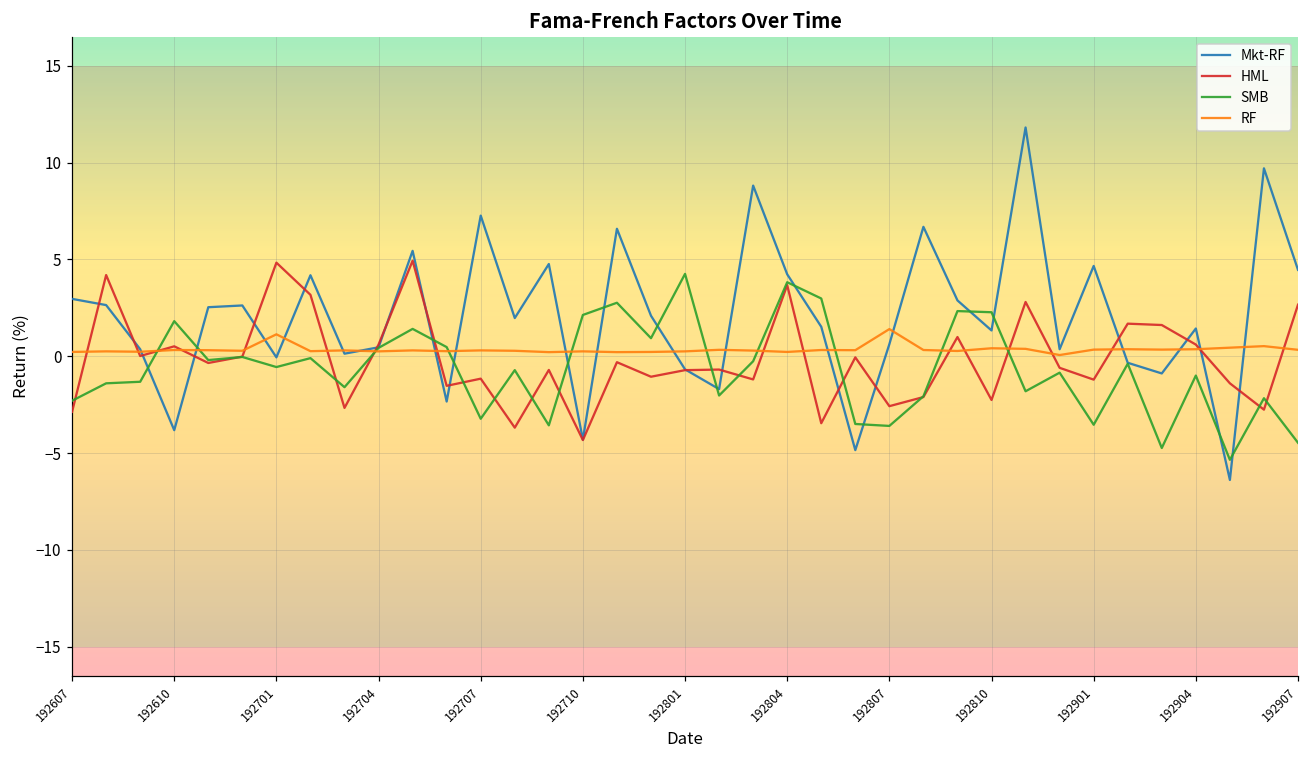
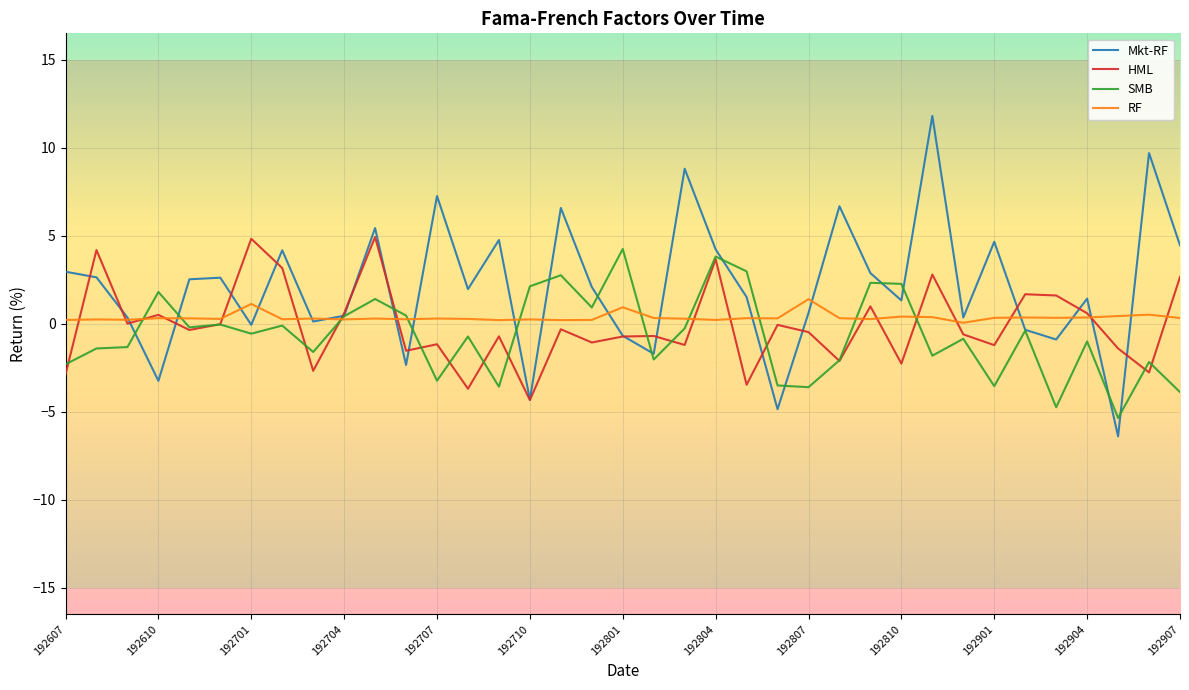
Mkt-RF, 192610: -3.8 -> -3.2
RF, 192801: 0.3 -> 0.9
HML, 192807: -2.6 -> -0.5
SMB, 192907: -4.5 -> -3.9
